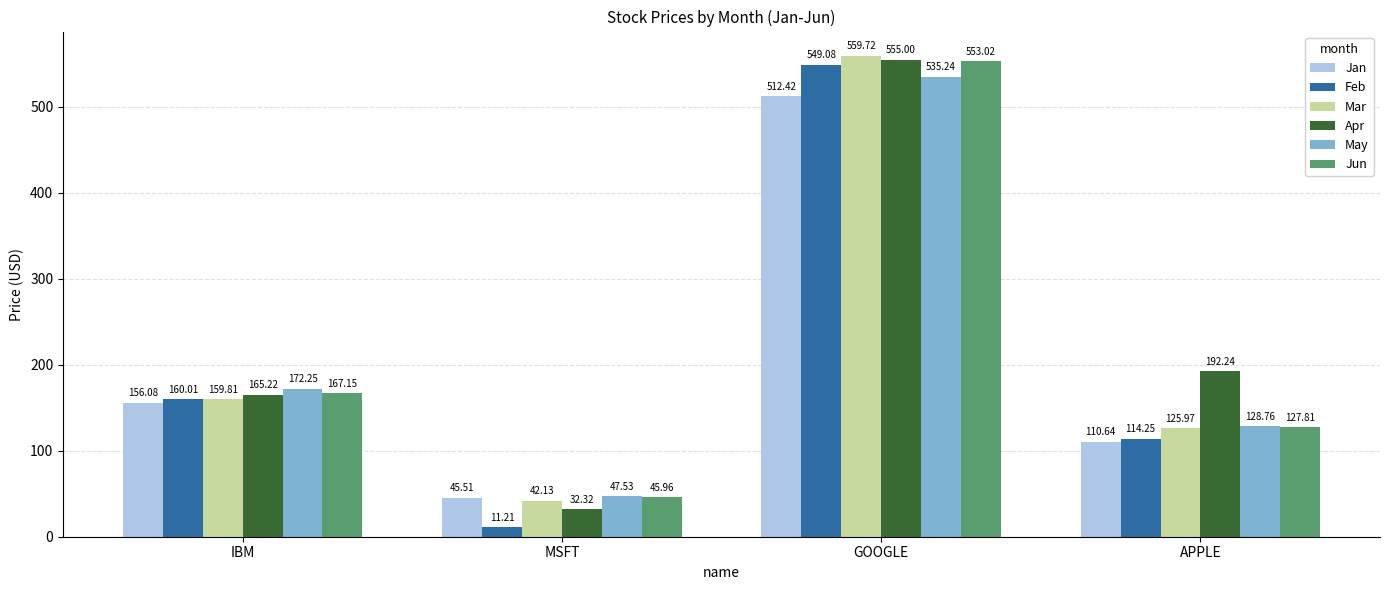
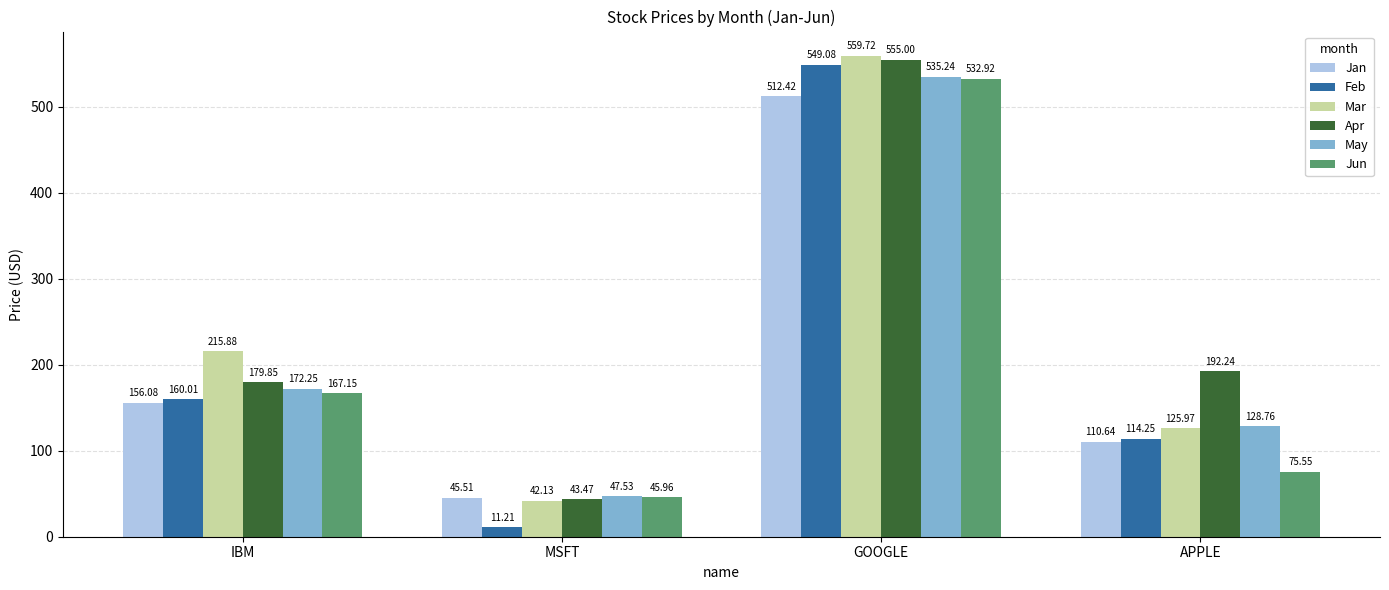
Mar, IBM: 159.81 -> 215.88
Apr, IBM: 165.22 -> 179.85
Apr, MSFT: 32.32 -> 43.47
Jun, GOOGLE: 553.02 -> 532.92
Jun, APPLE: 127.81 -> 75.55
